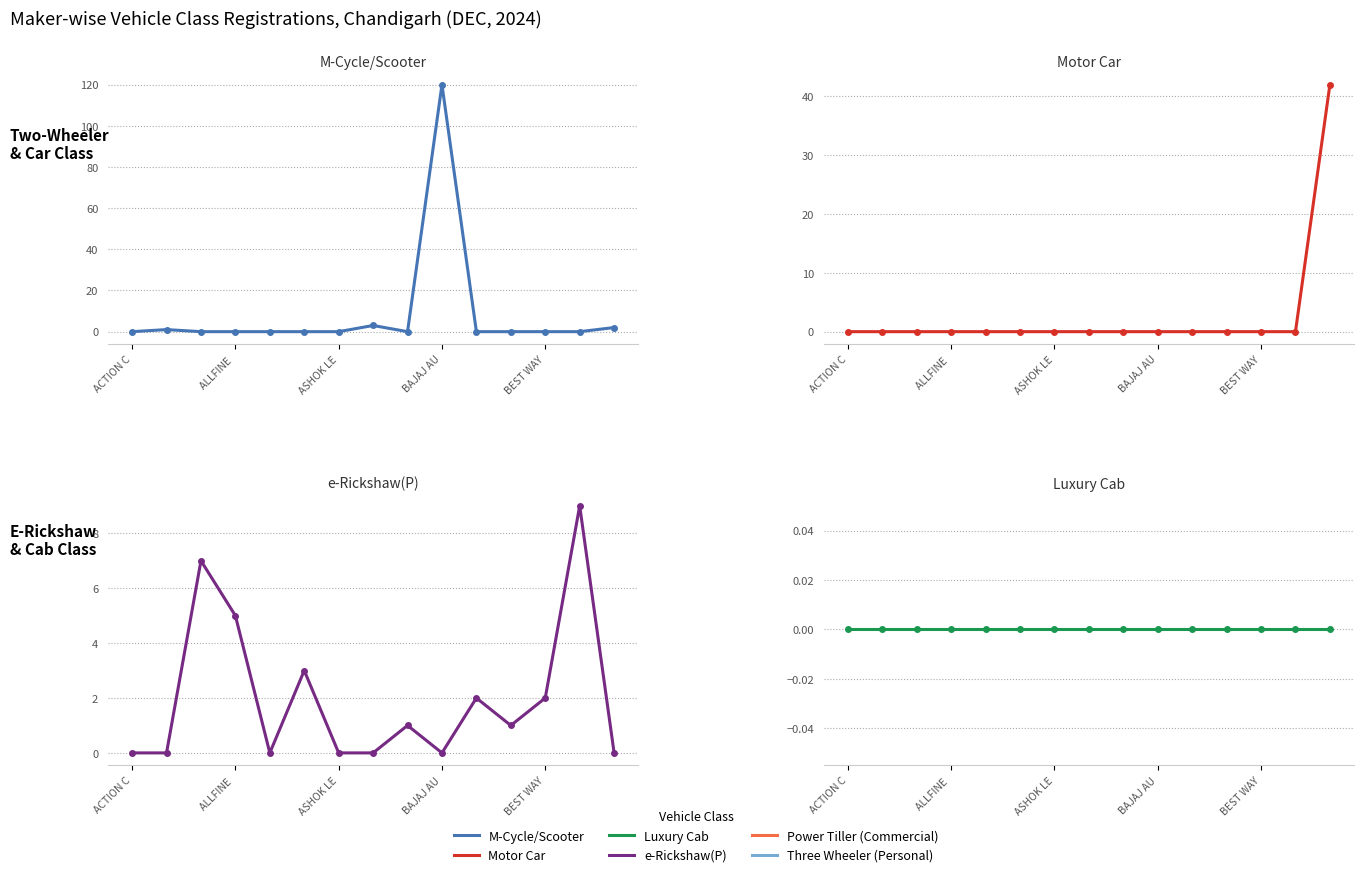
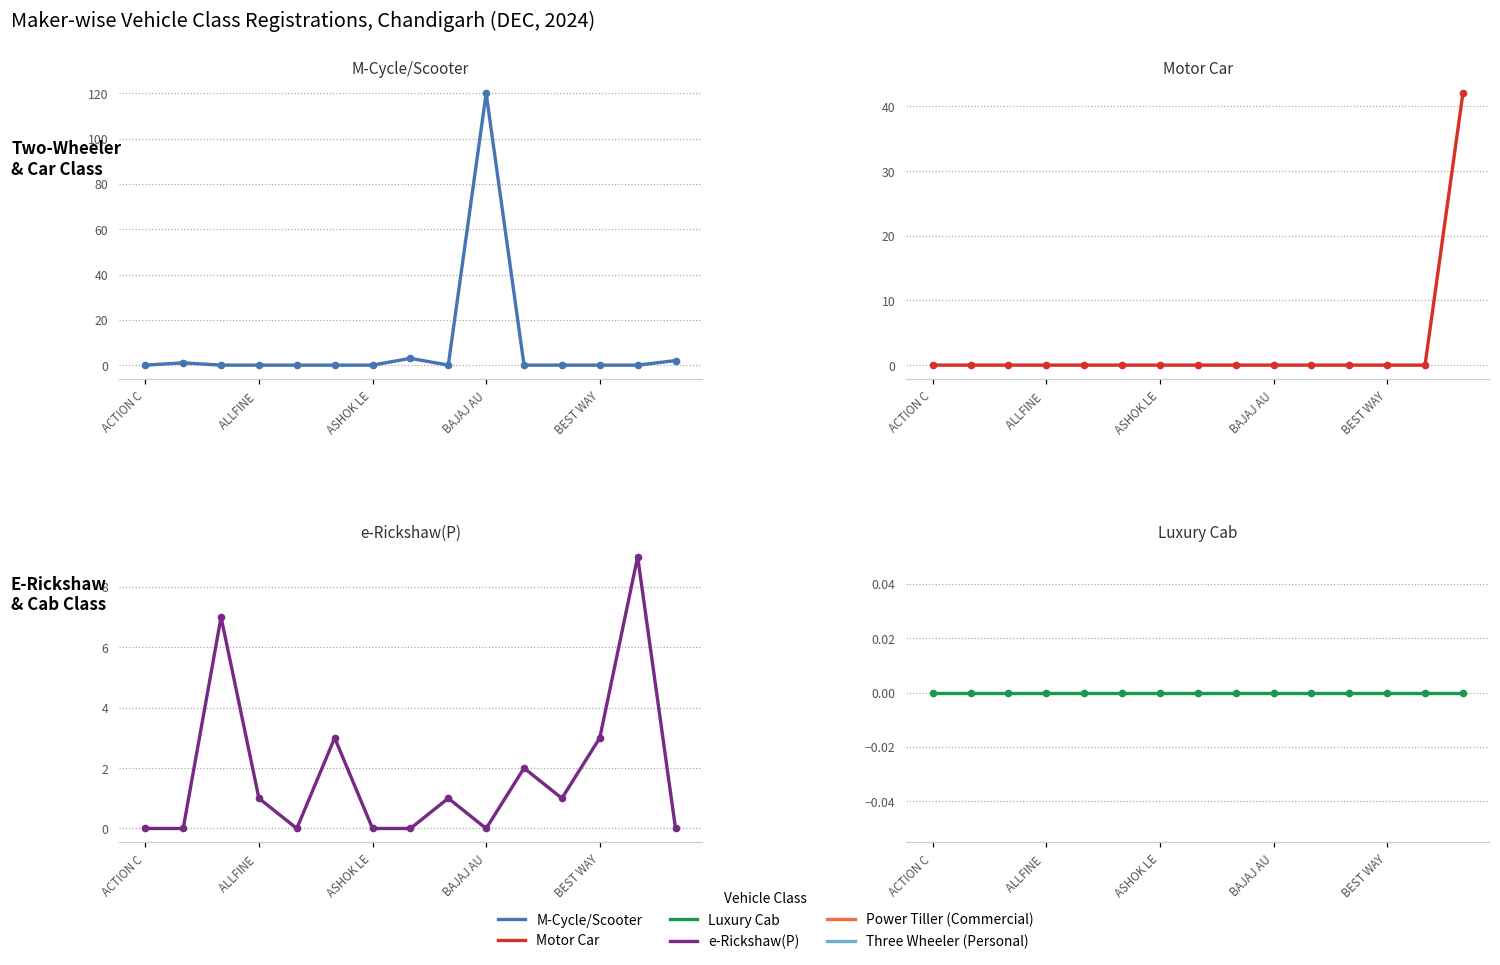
e-Rickshaw(P), ALLFINE: 5 -> 1
e-Rickshaw(P), BEST WAY: 2 -> 3
